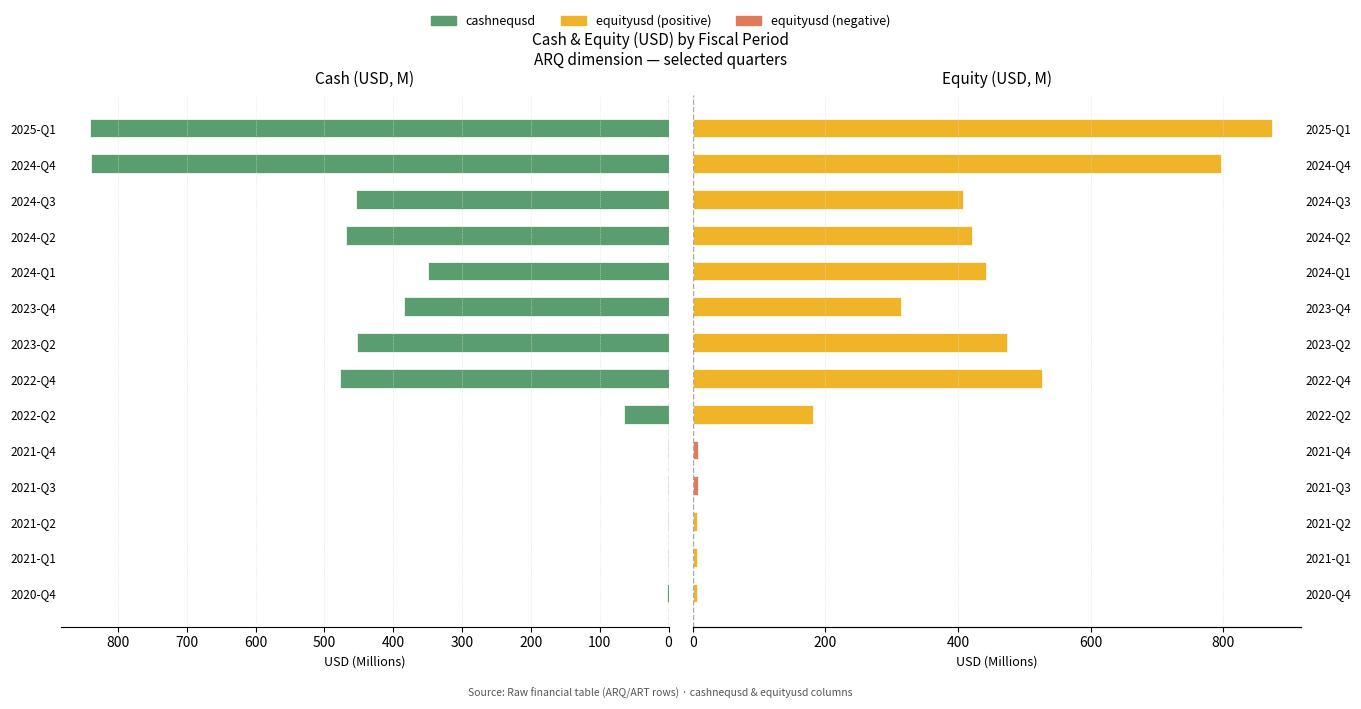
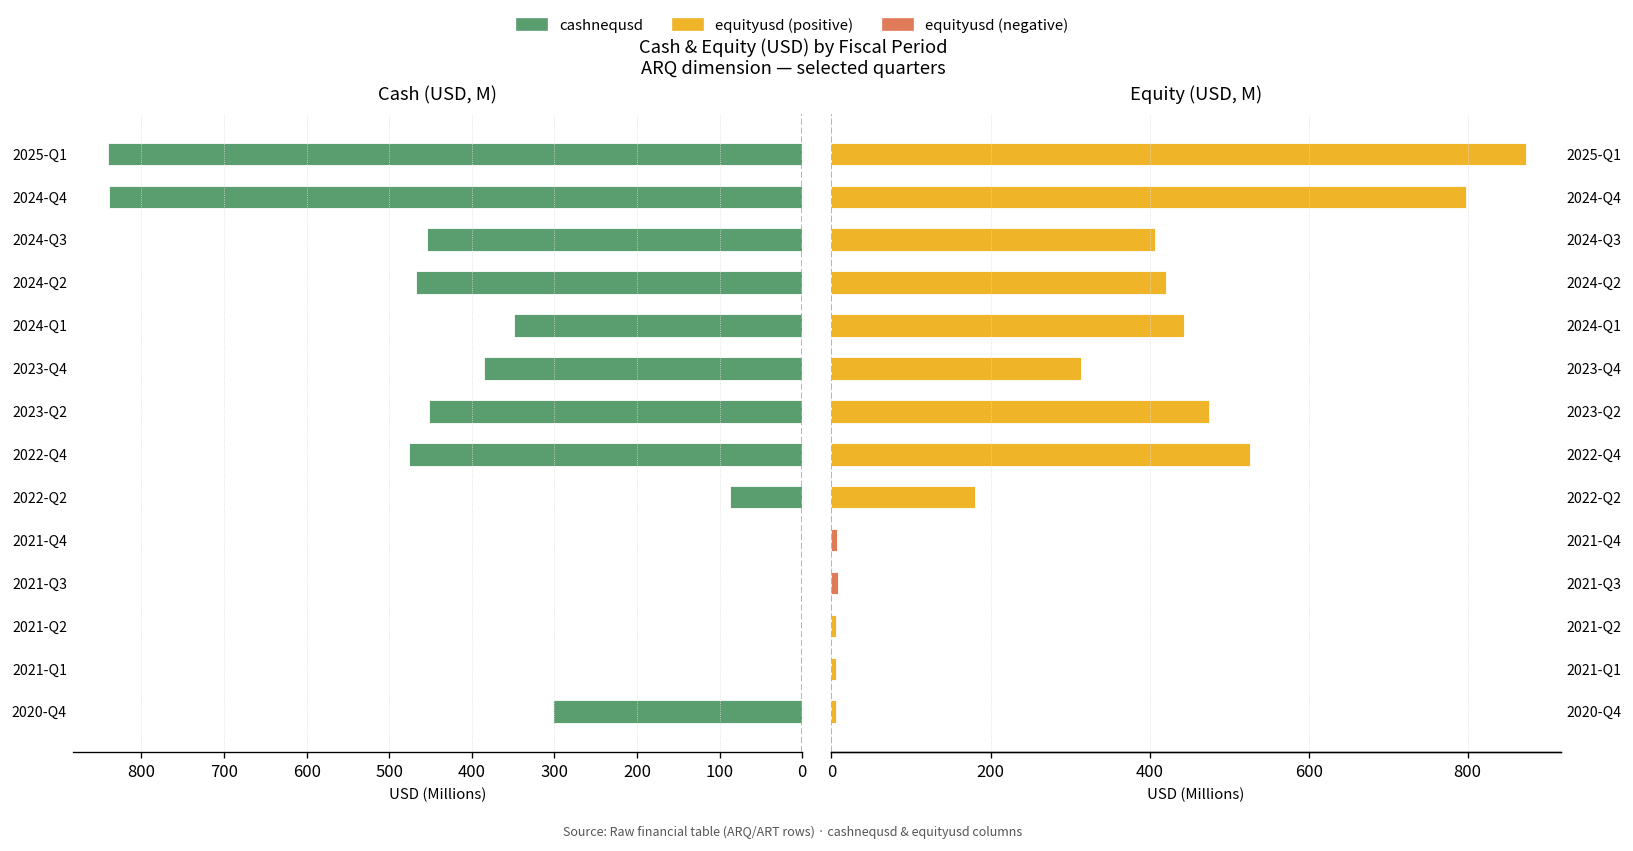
Cash (USD, M), 2022-Q2: 60 -> 90
Cash (USD, M), 2020-Q4: 0 -> 300
